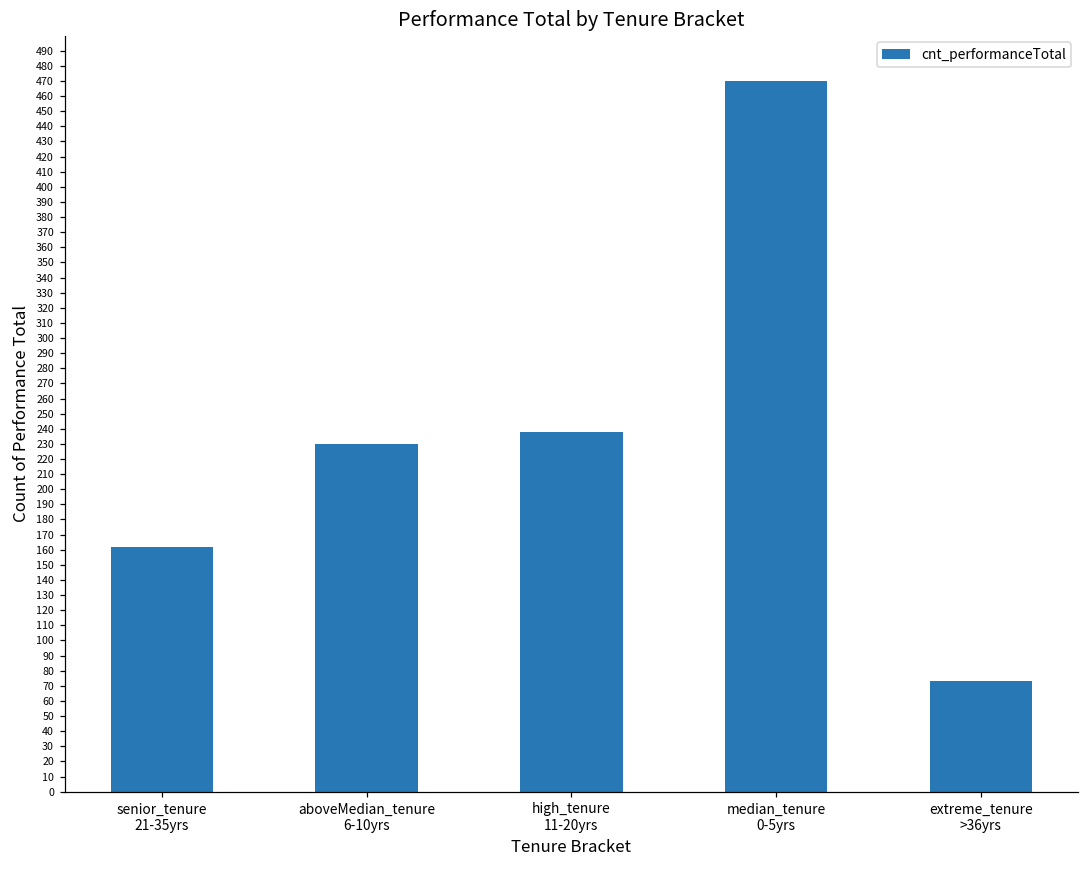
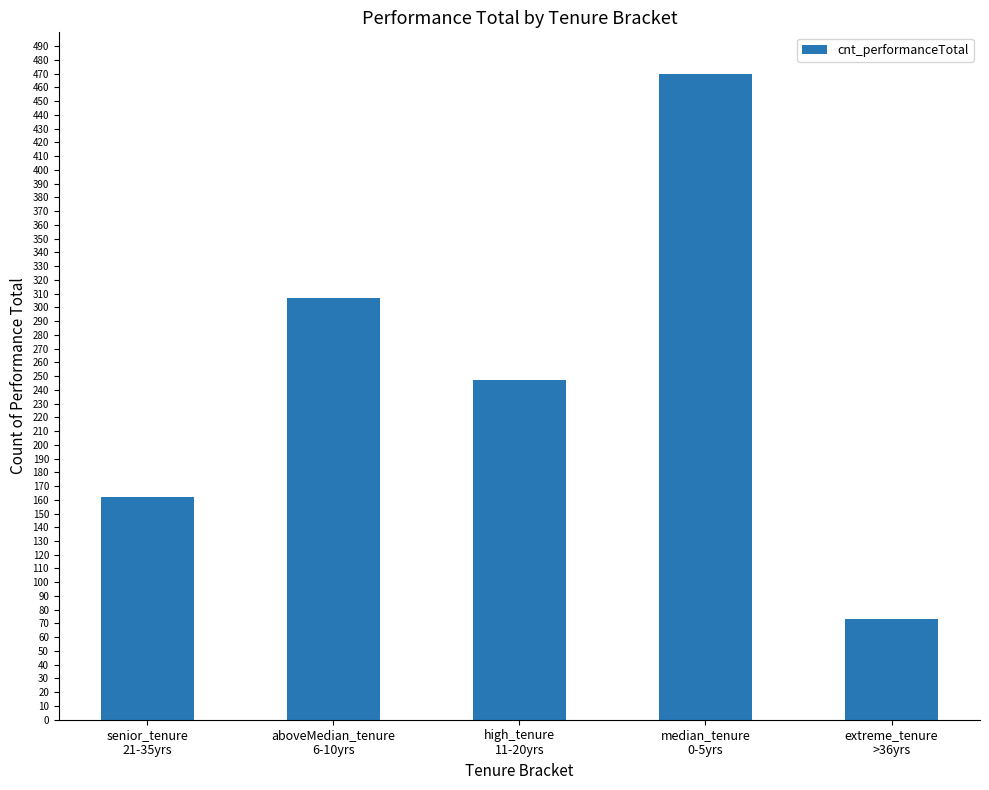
aboveMedian_tenure 6-10yrs: 230 -> 307
high_tenure 11-20yrs: 238 -> 247
